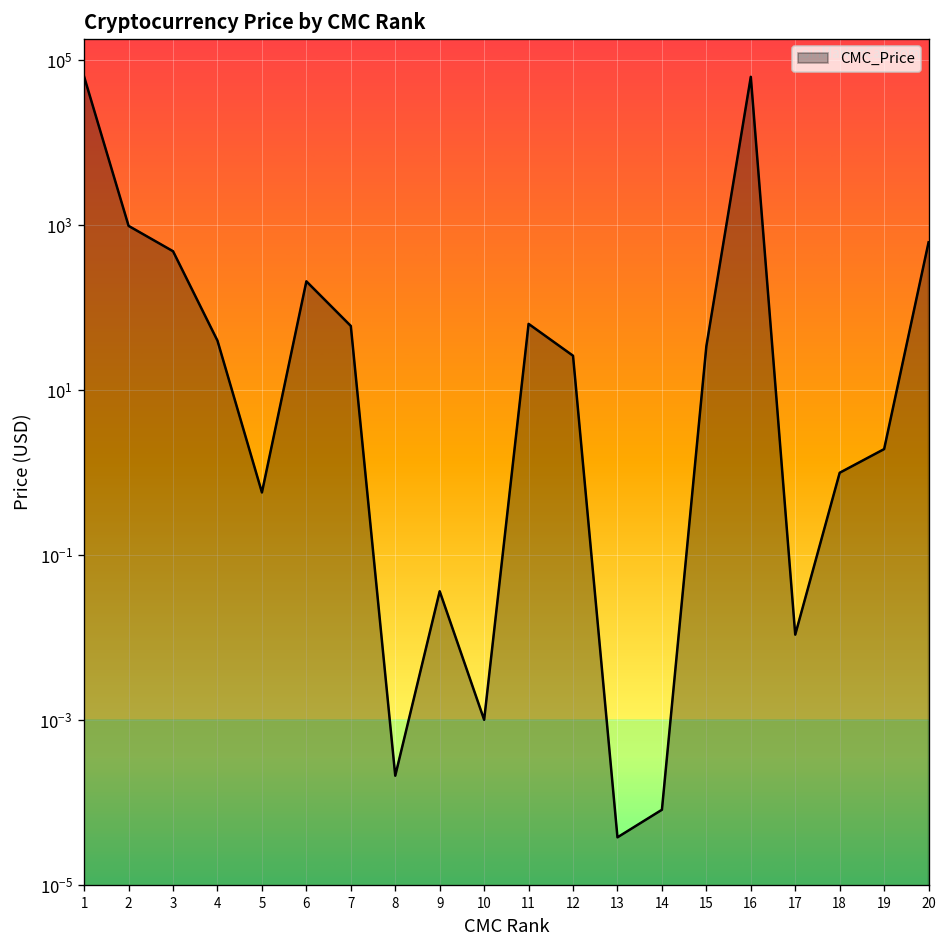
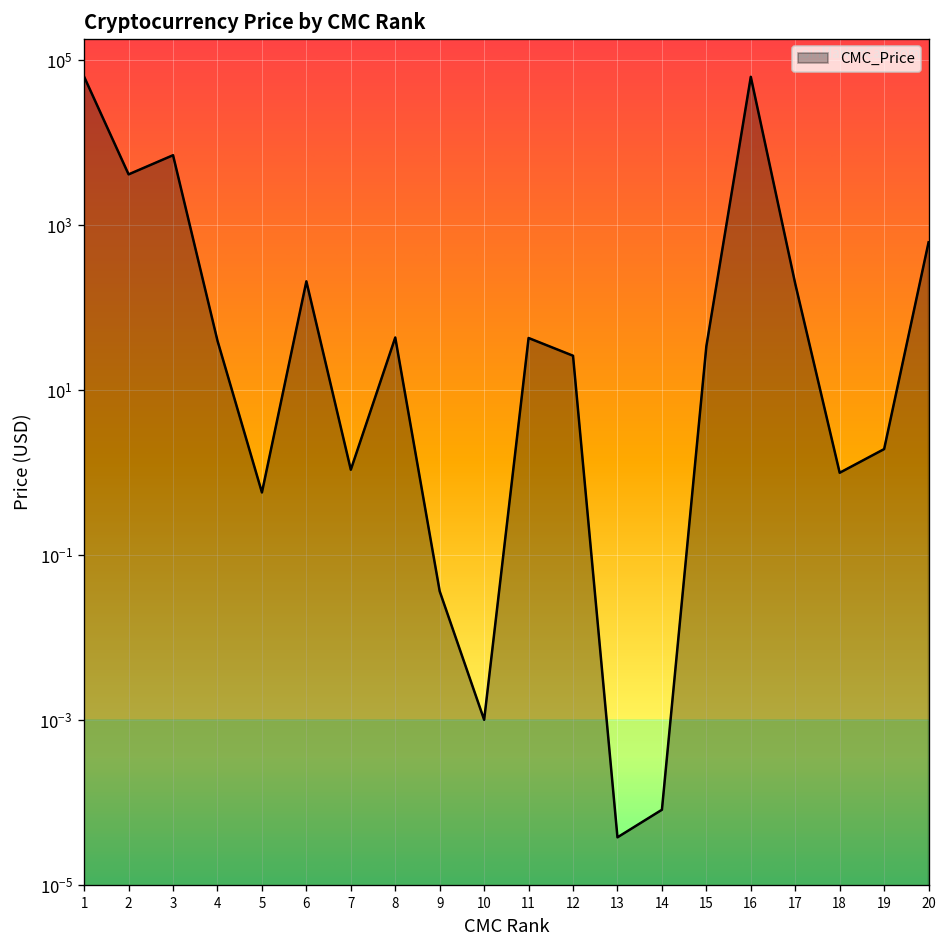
2: 1000 -> 4000
3: 500 -> 7000
7: 60 -> 1.1
8: 0.00021 -> 40
11: 60 -> 40
17: 0.011 -> 200
